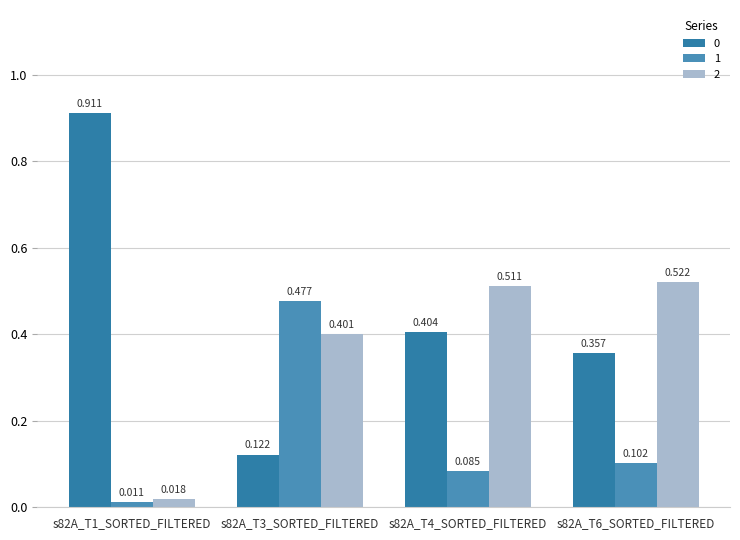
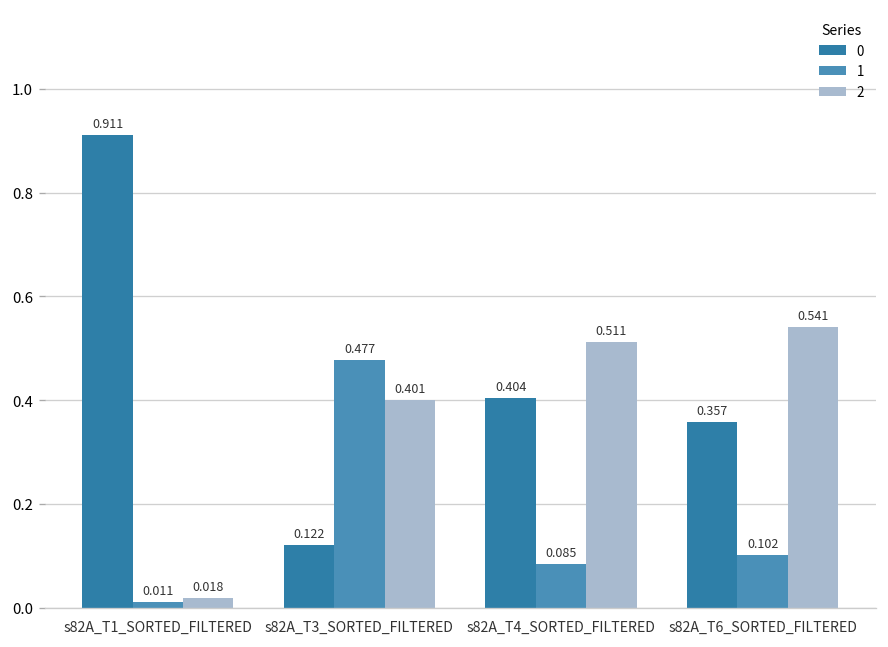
2, s82A_T6_SORTED_FILTERED: 0.522 -> 0.541
